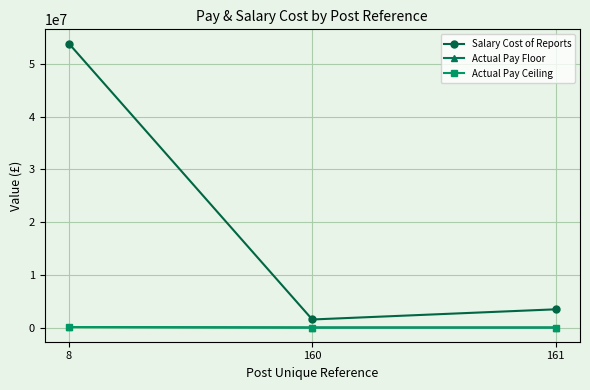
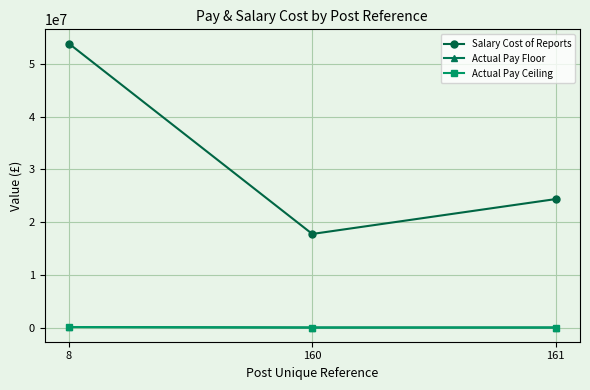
Salary Cost of Reports, 160: 2000000 -> 18000000
Salary Cost of Reports, 161: 3000000 -> 24000000
